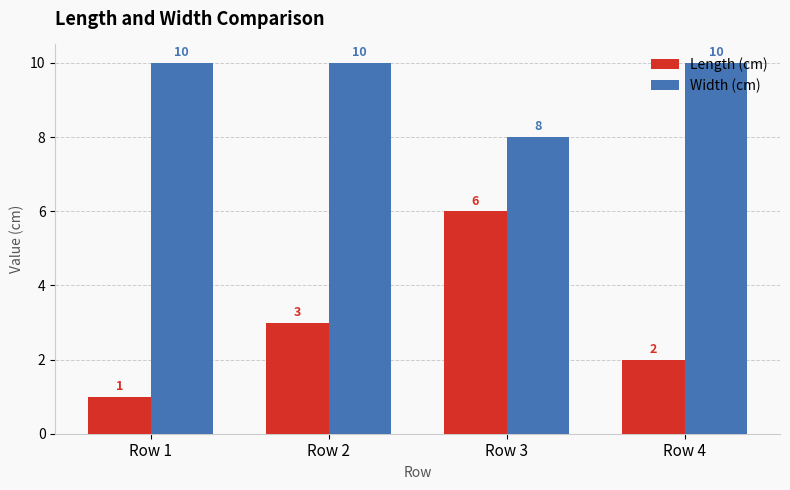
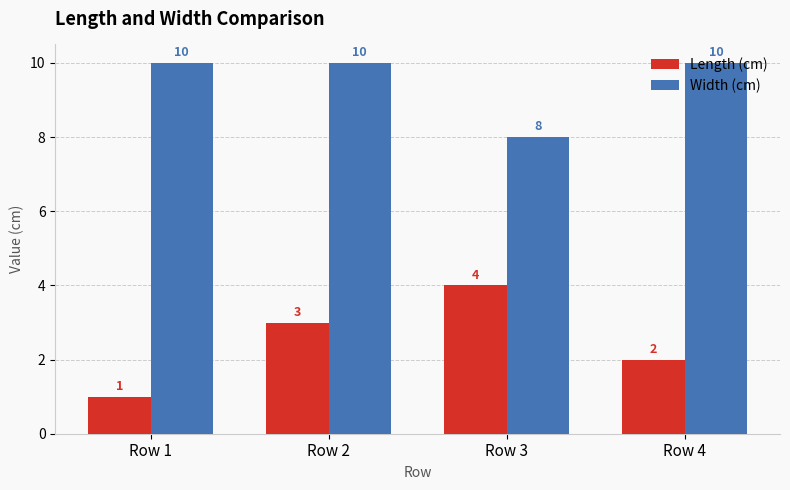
Length (cm), Row 3: 6 -> 4
